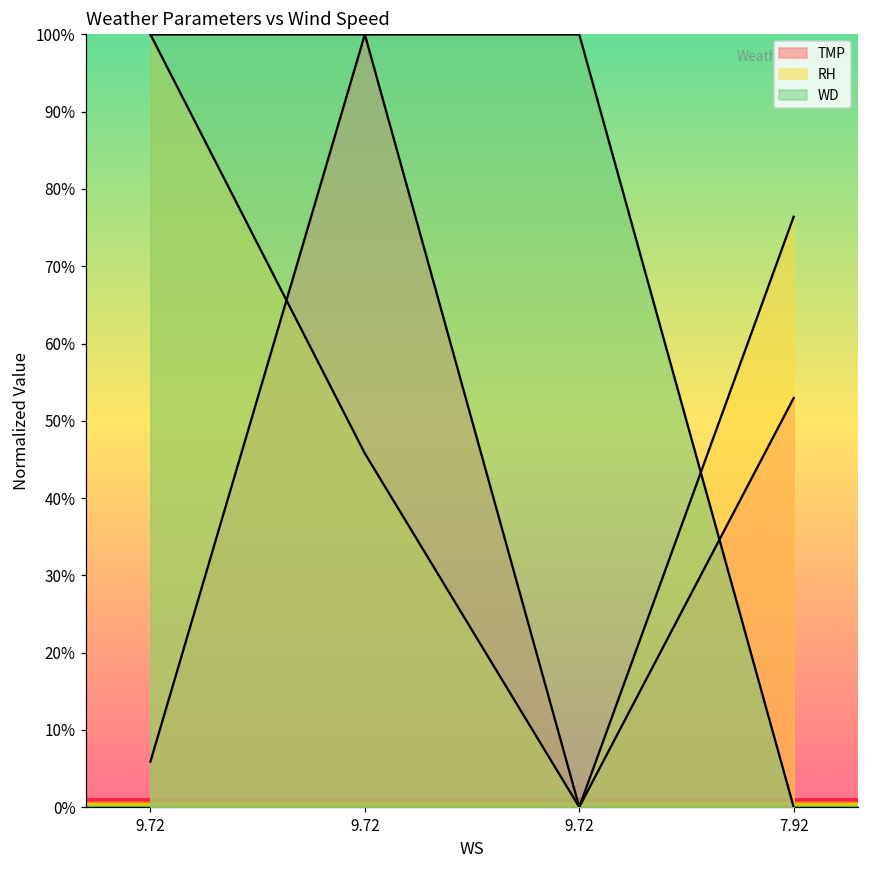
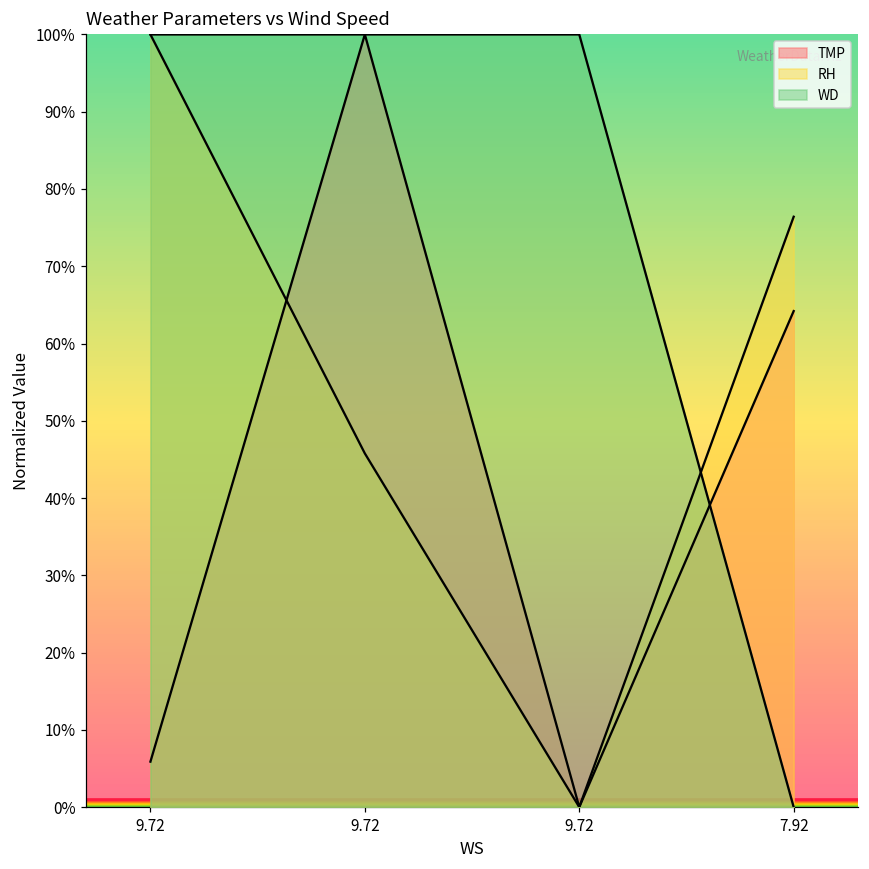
TMP, 7.92: 53% -> 64%
